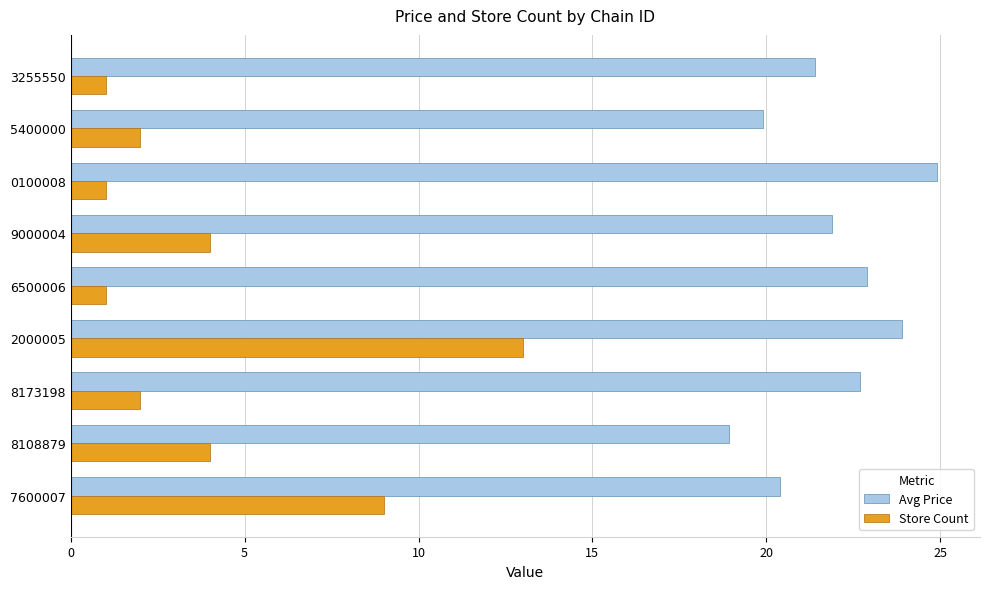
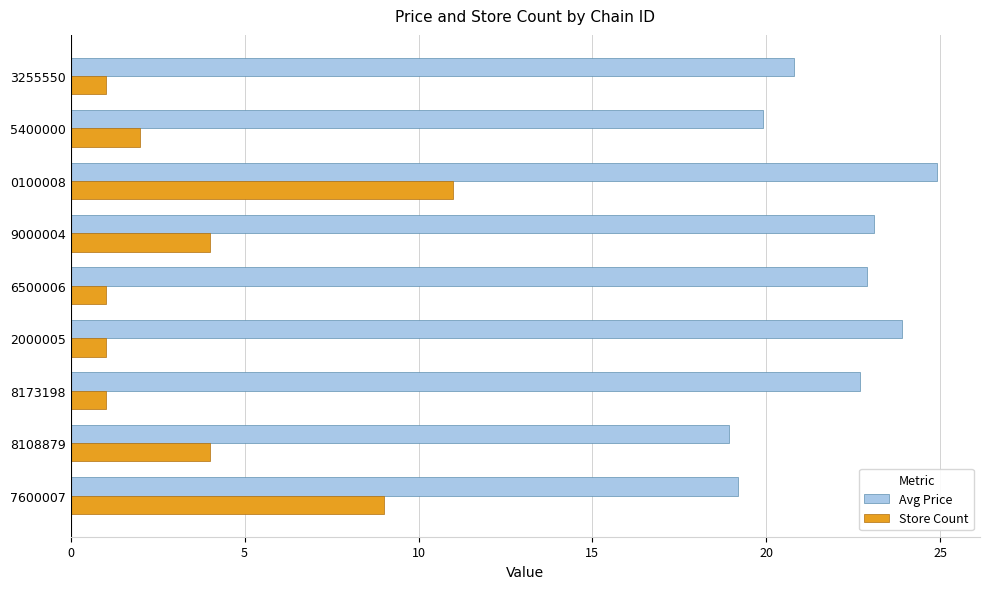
Avg Price, 3255550: 21.4 -> 20.8
Store Count, 0100008: 1 -> 11
Avg Price, 9000004: 21.9 -> 23.1
Store Count, 2000005: 13 -> 1
Store Count, 8173198: 2 -> 1
Avg Price, 7600007: 20.4 -> 19.2
